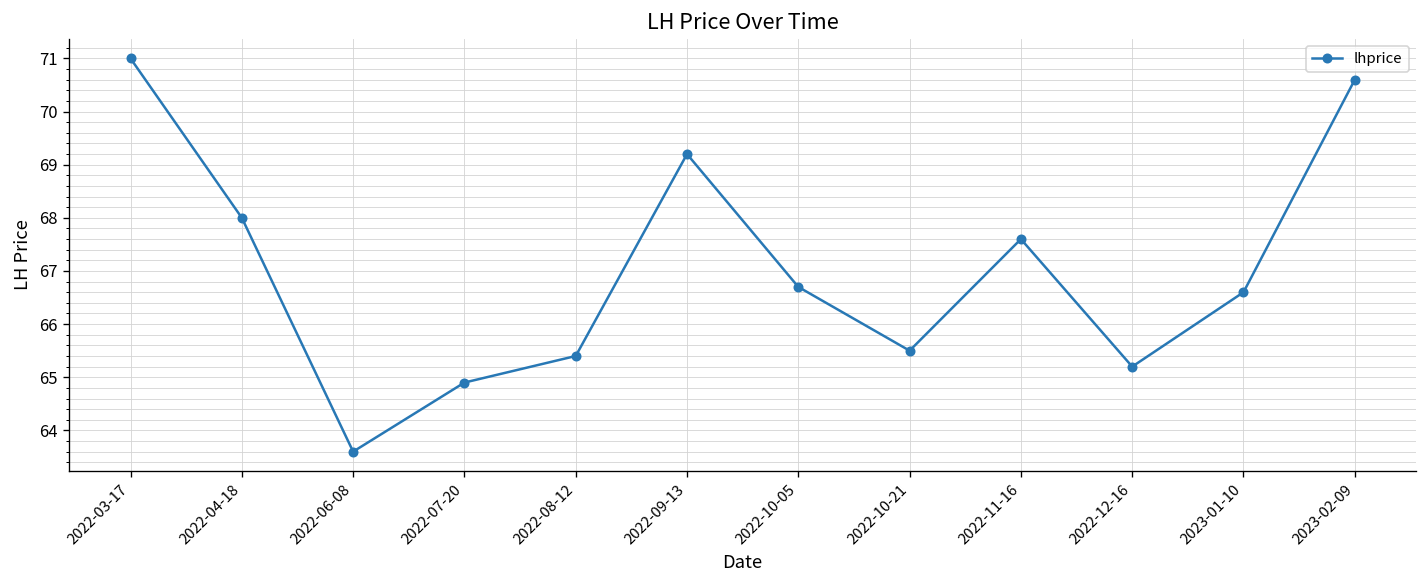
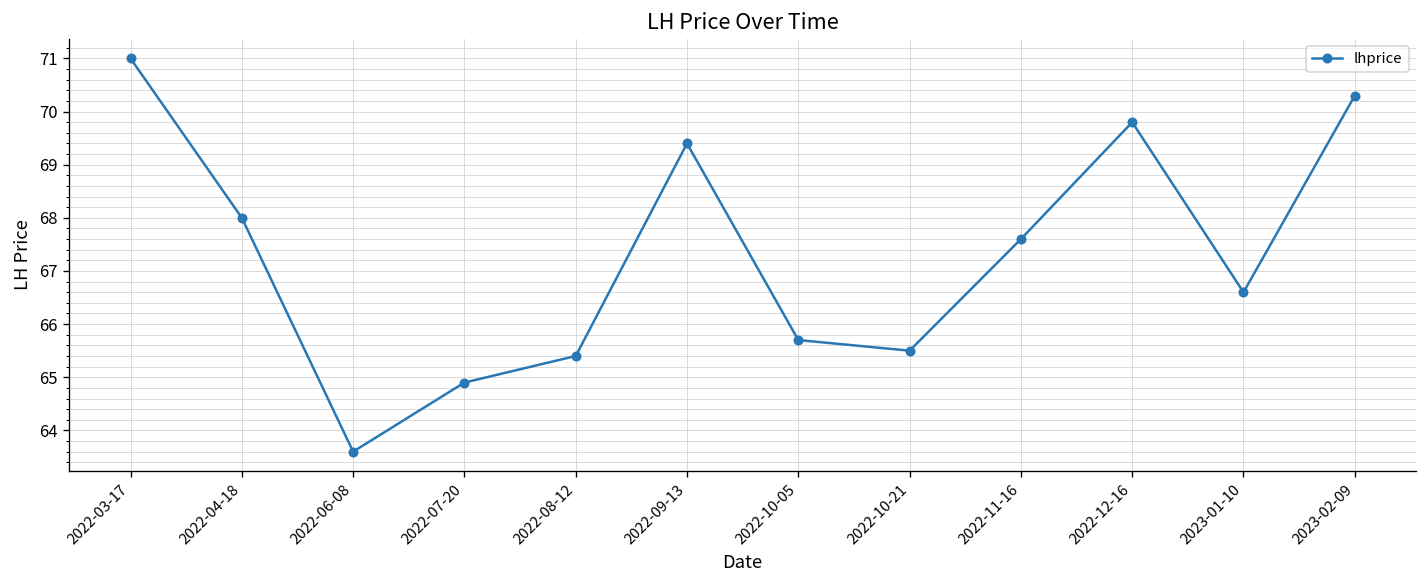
2022-09-13: 69.2 -> 69.4
2022-10-05: 66.7 -> 65.7
2022-12-16: 65.2 -> 69.8
2023-02-09: 70.6 -> 70.3
